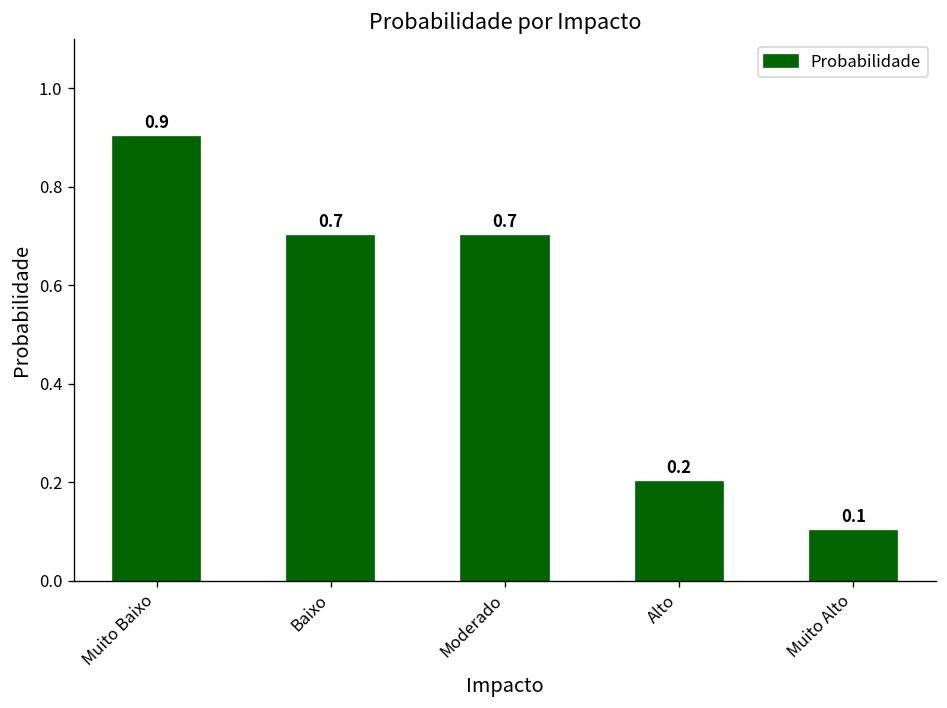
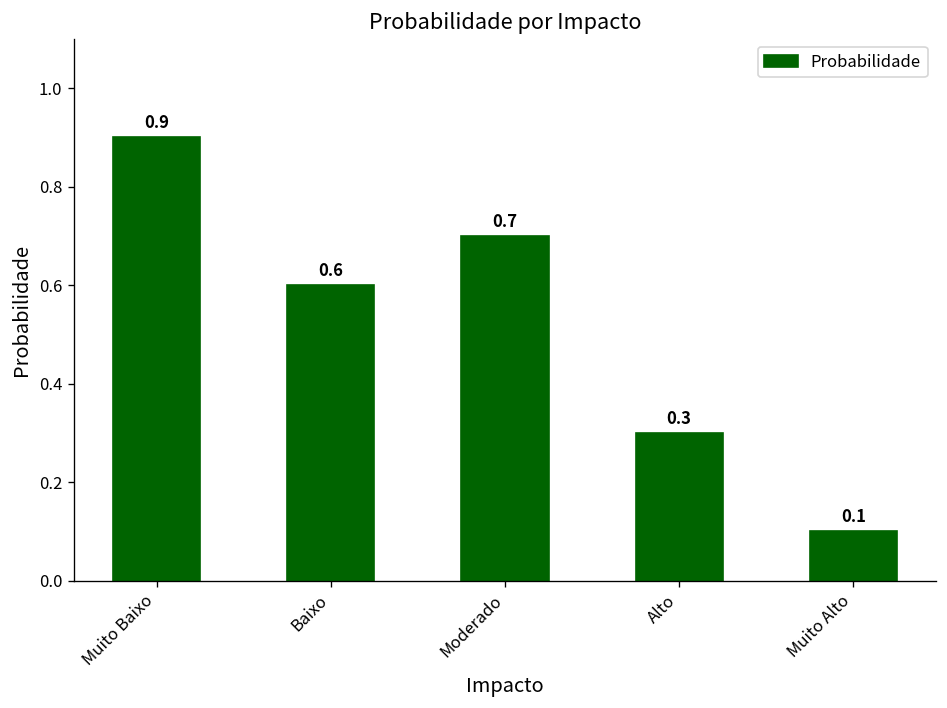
Baixo: 0.7 -> 0.6
Alto: 0.2 -> 0.3
